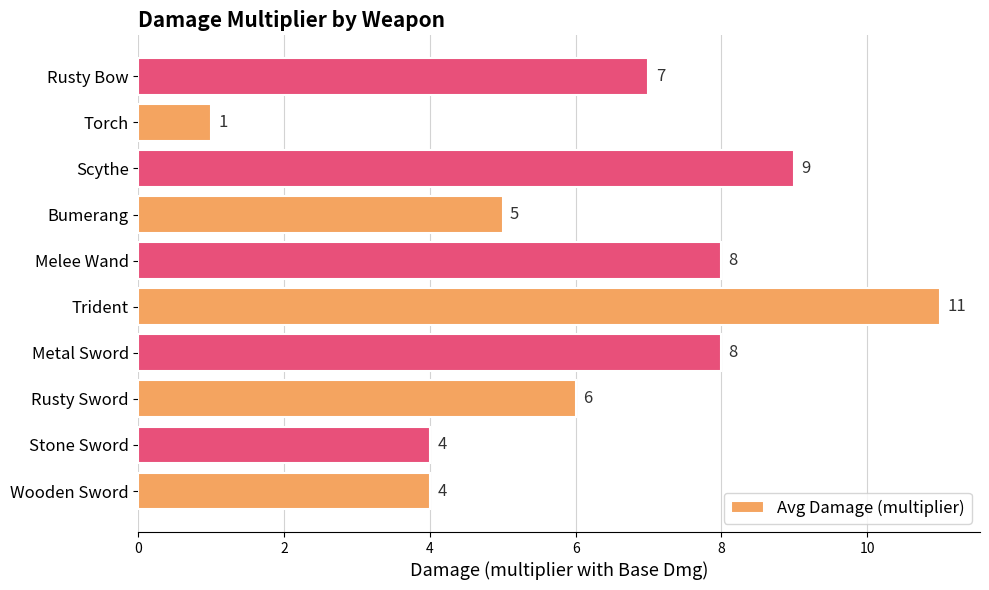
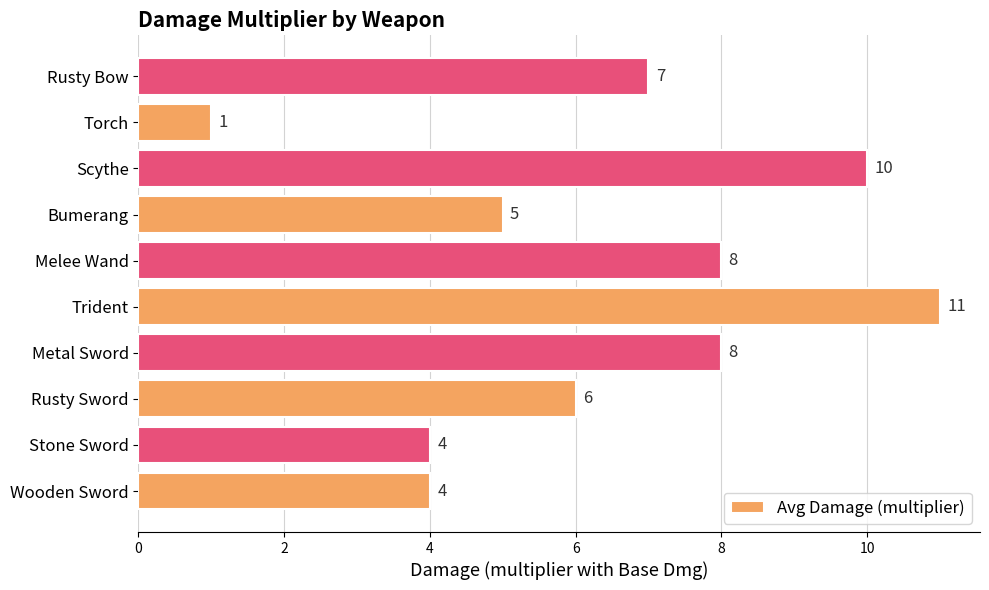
Scythe: 9 -> 10
